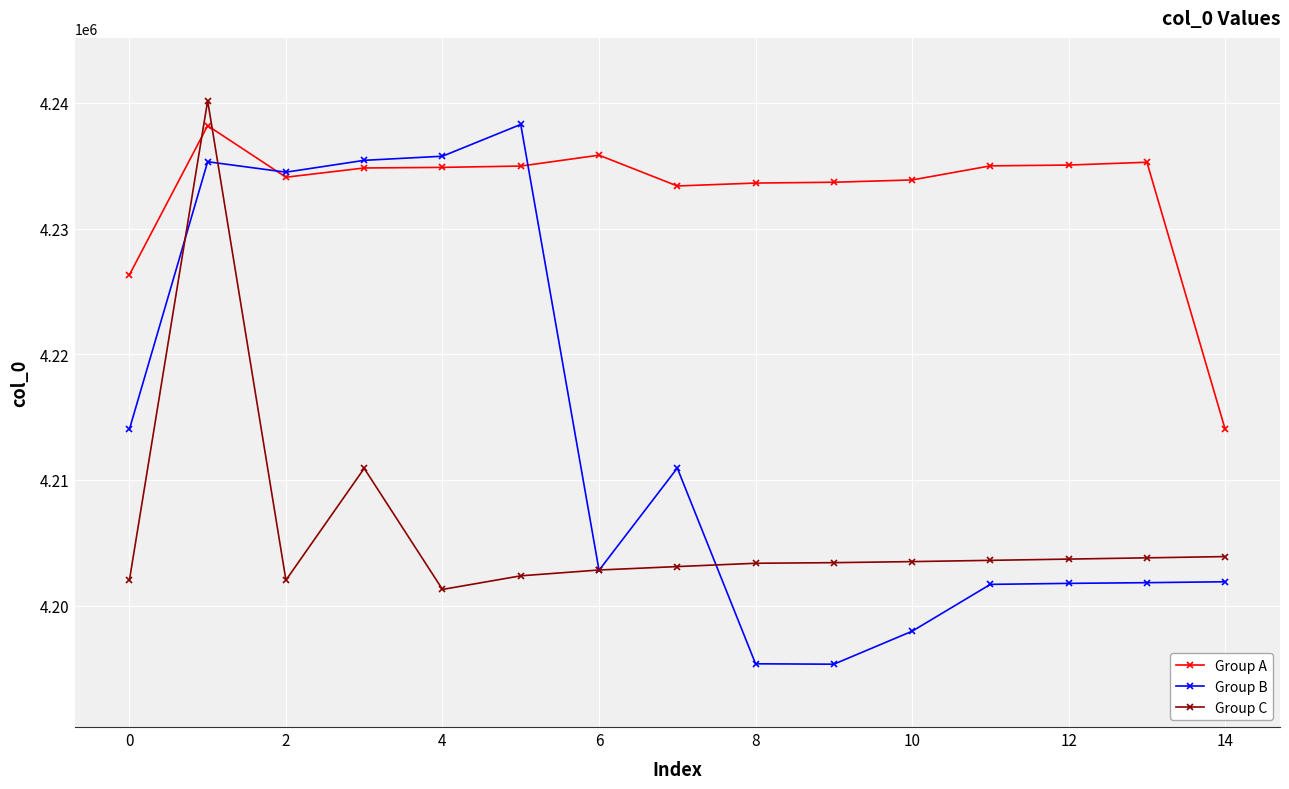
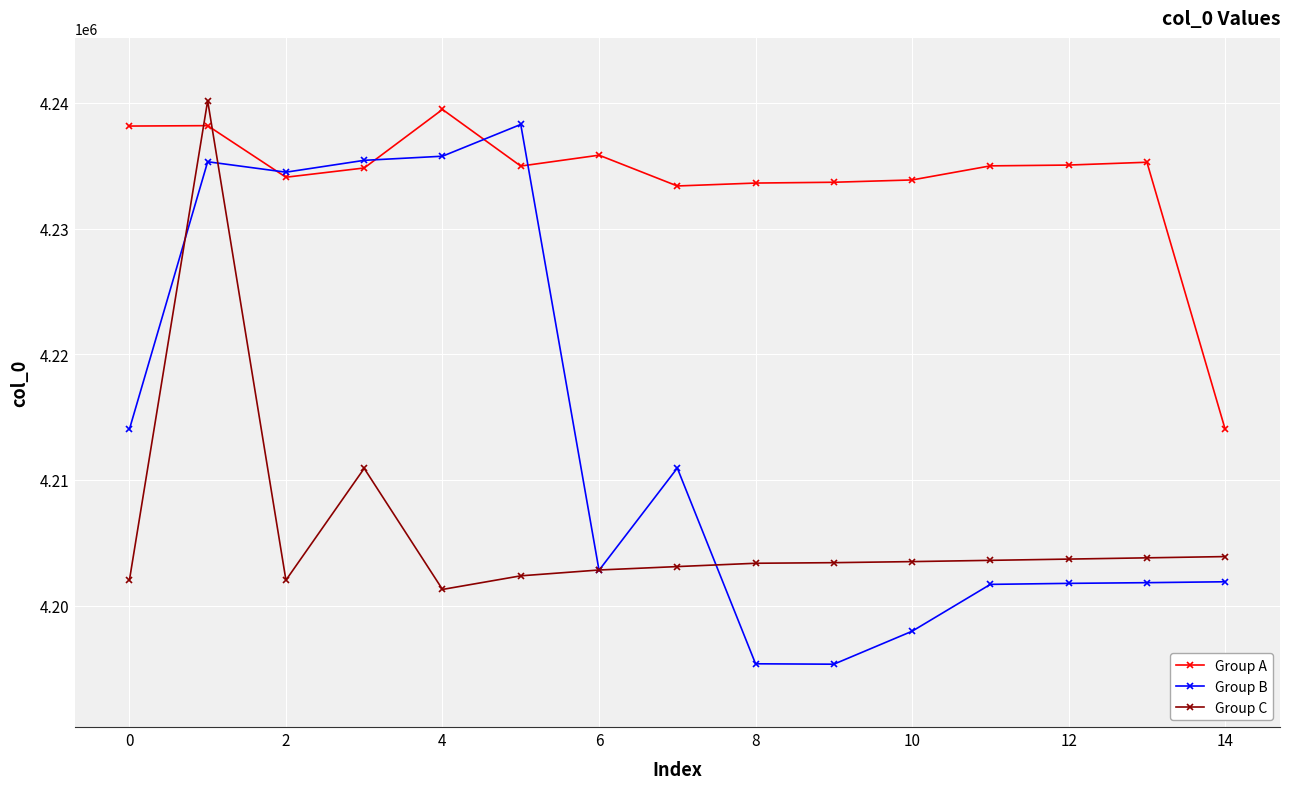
Group A, 0: 4226300 -> 4238200
Group A, 4: 4234900 -> 4239500
